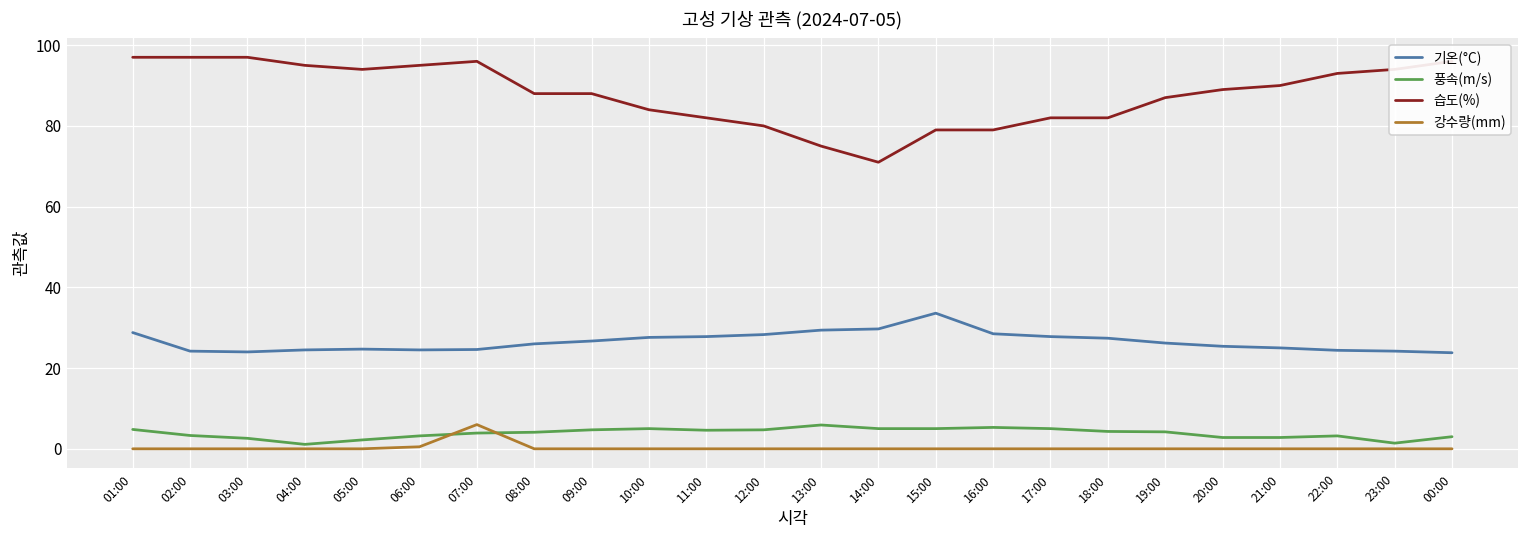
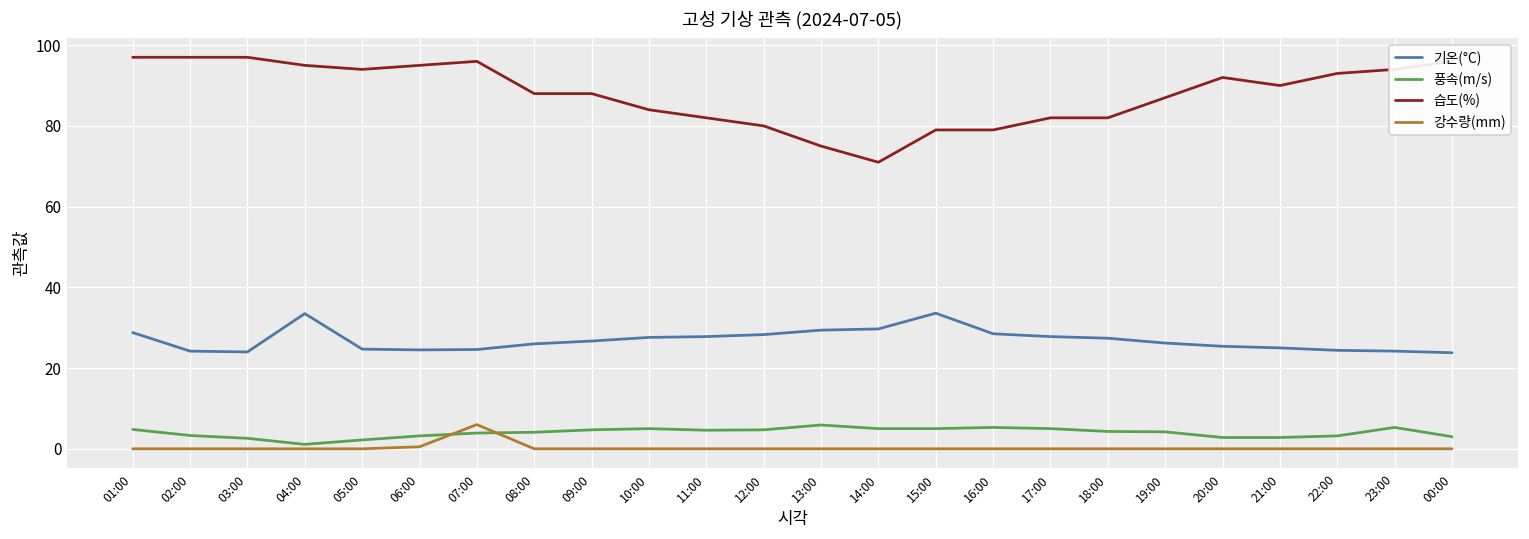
기온(°C), 04:00: 25 -> 34
습도(%), 20:00: 89 -> 92
풍속(m/s), 23:00: 1 -> 5
